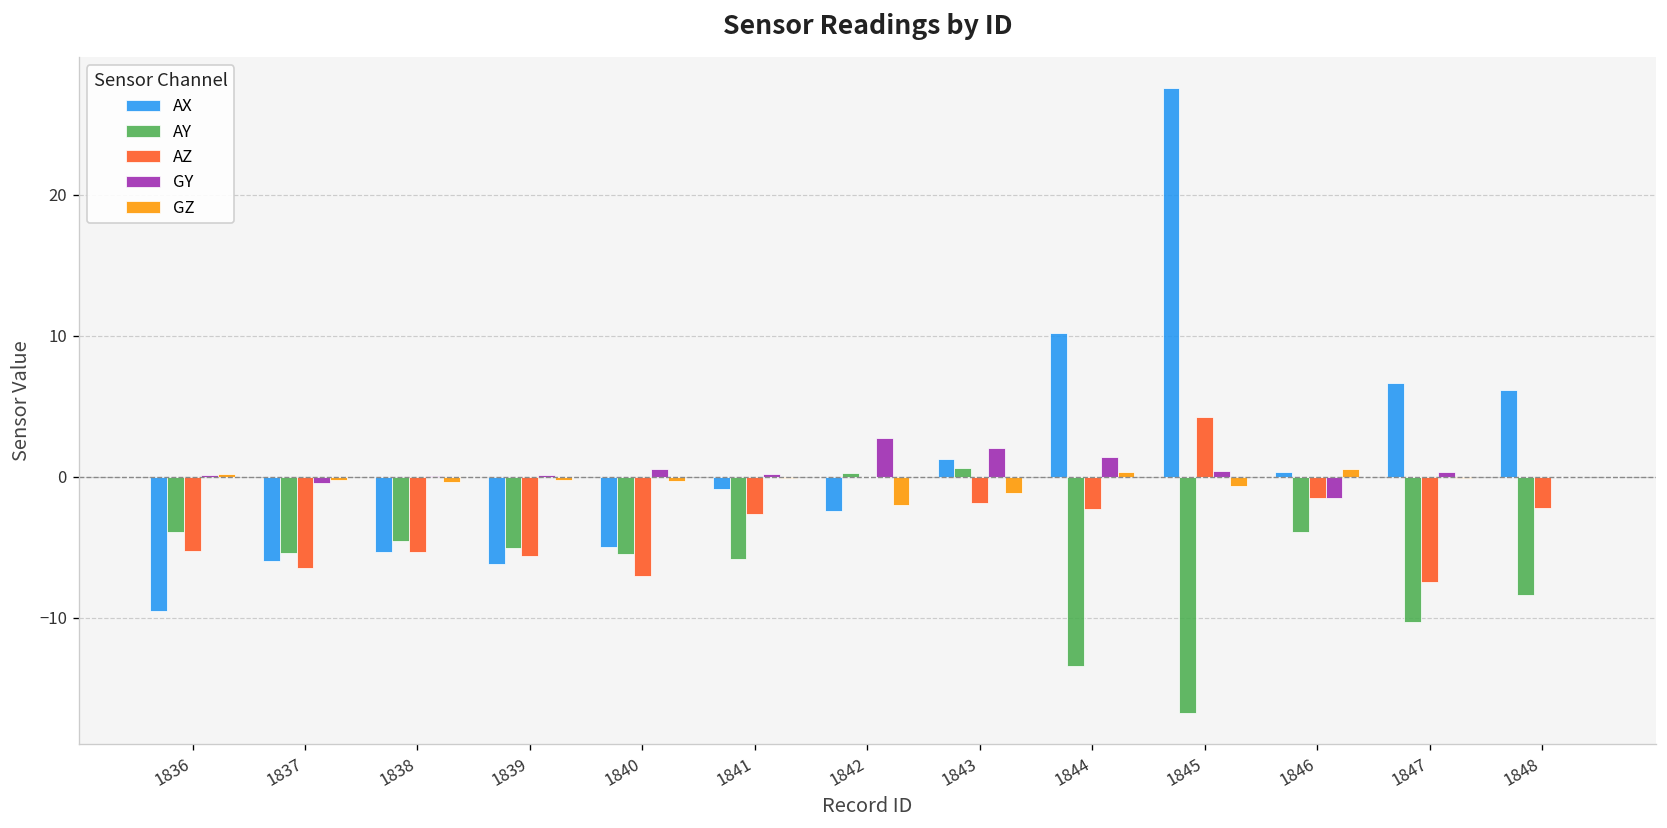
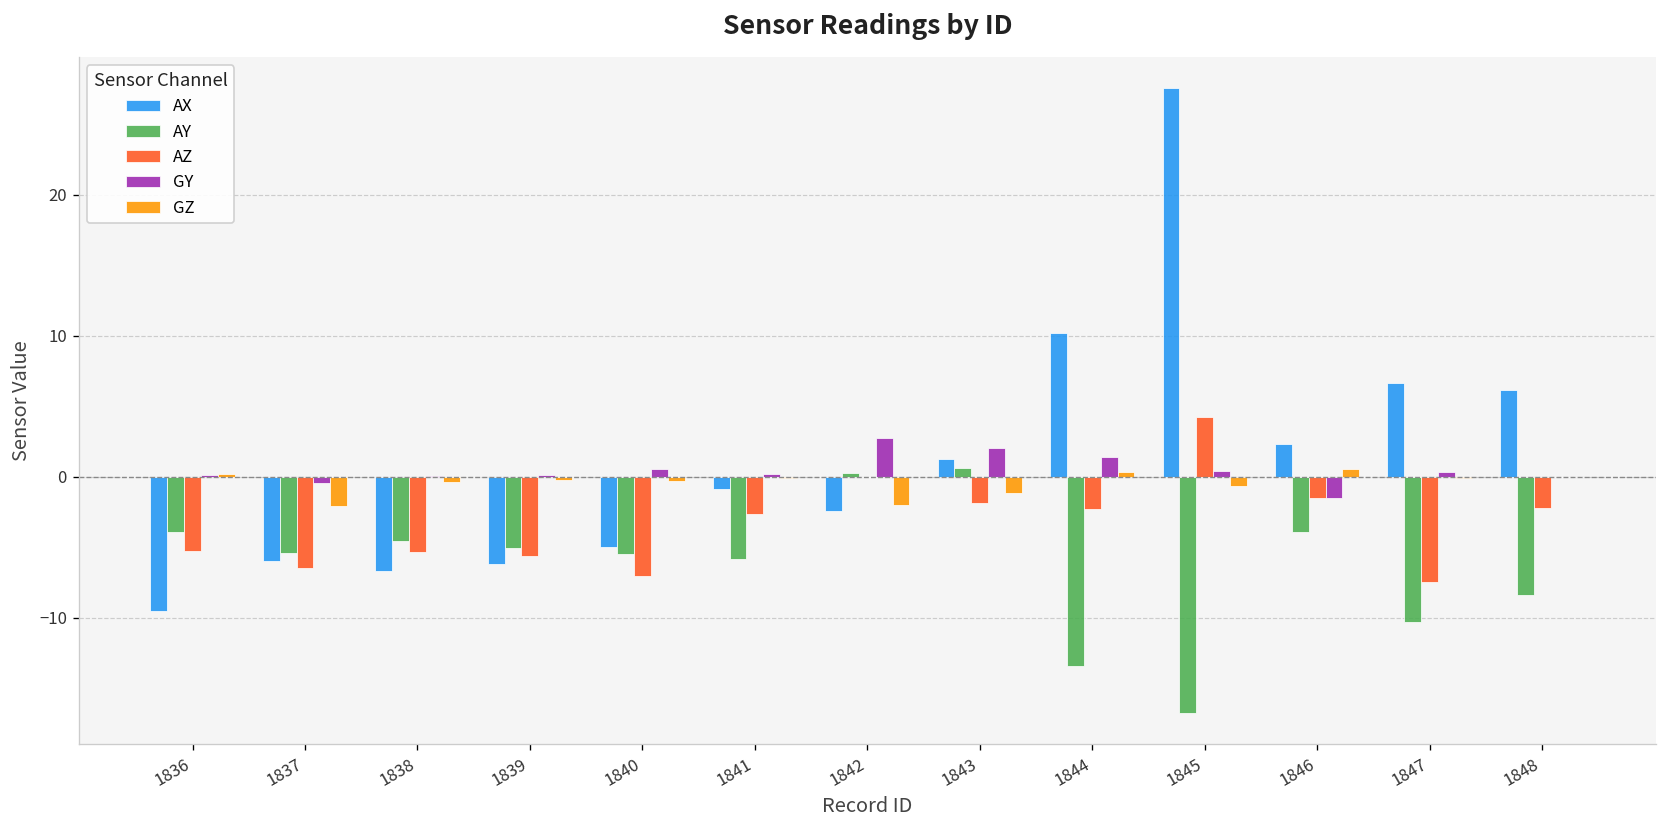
GZ, 1837: -0.3 -> -2.0
AX, 1838: -5.4 -> -6.7
AX, 1846: 0.4 -> 2.4
